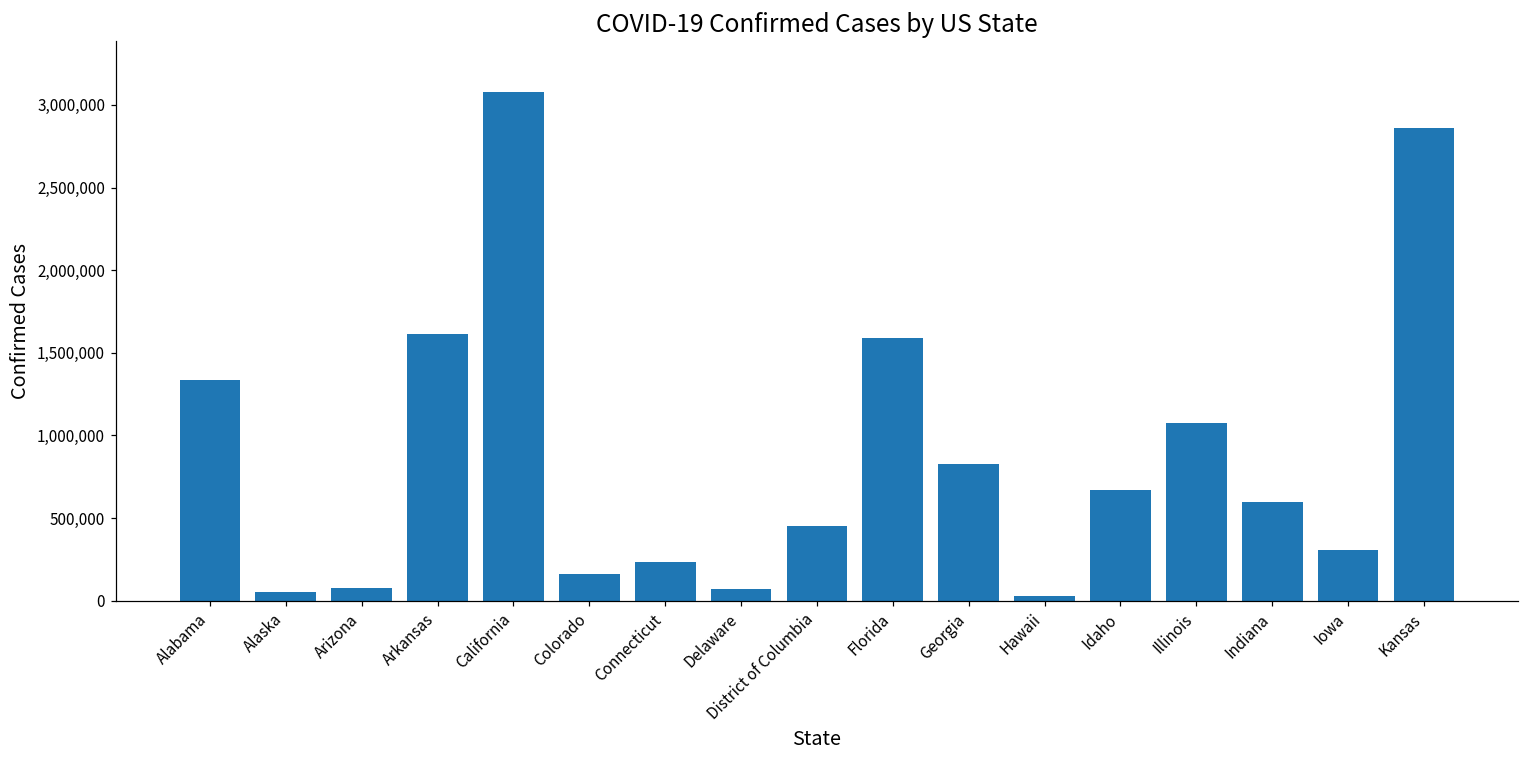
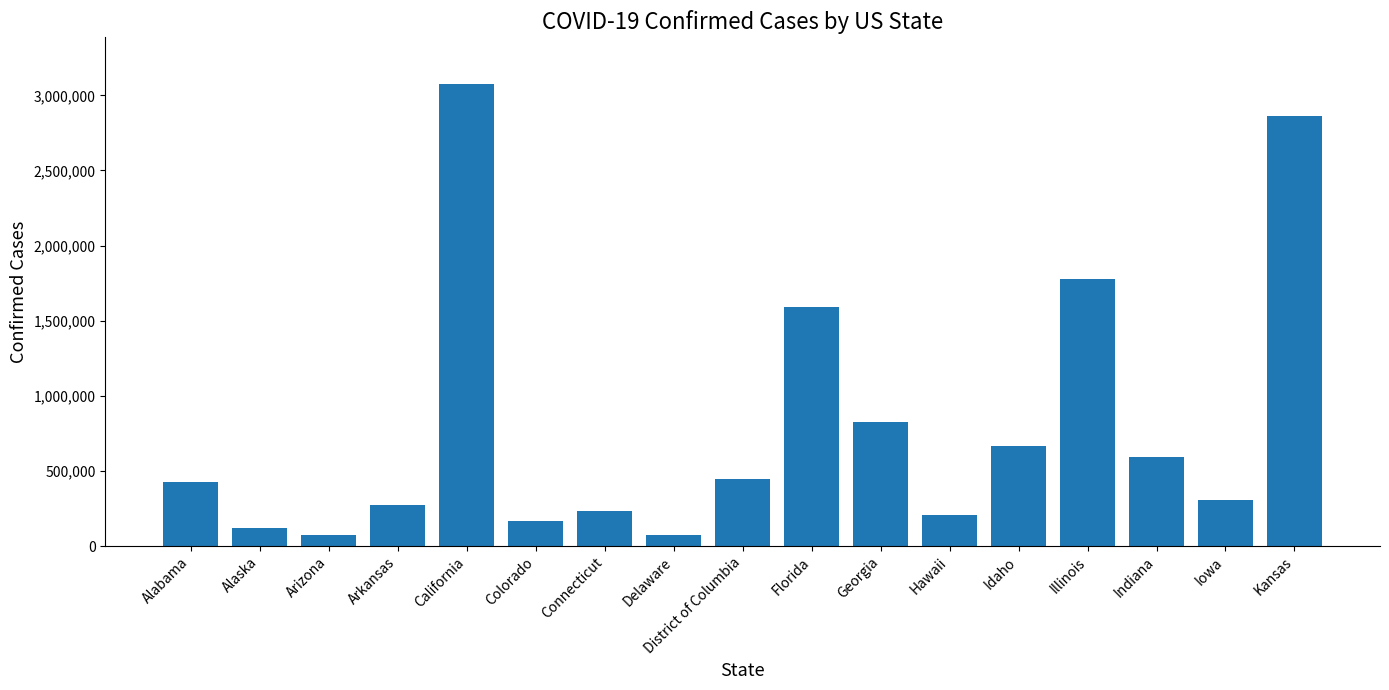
Alabama: 1,340,000 -> 430,000
Alaska: 50,000 -> 120,000
Arkansas: 1,610,000 -> 270,000
Hawaii: 30,000 -> 210,000
Illinois: 1,080,000 -> 1,780,000
